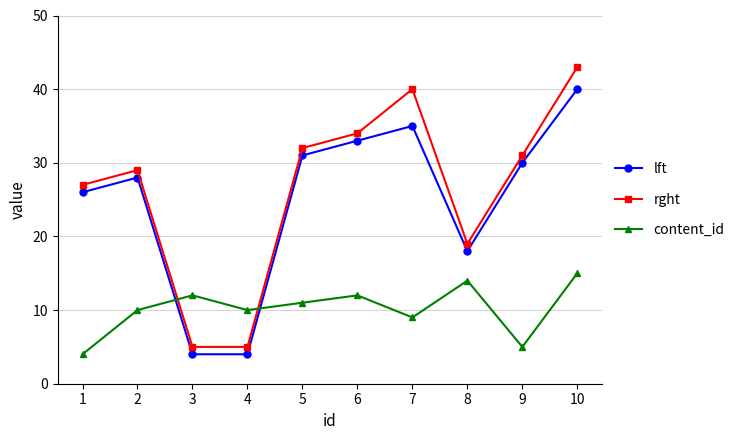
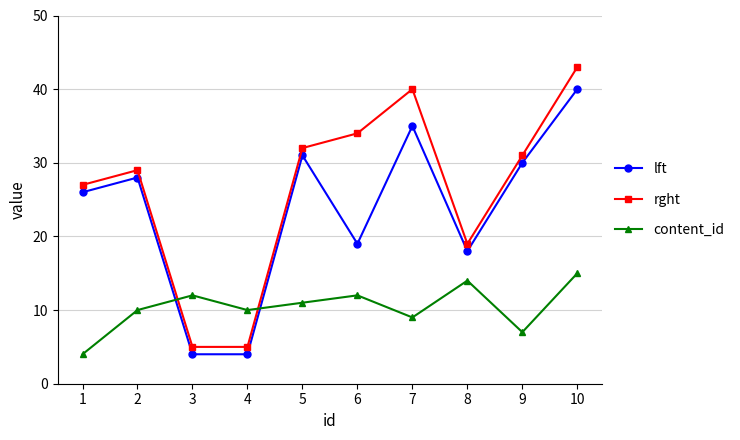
lft, 6: 33 -> 19
content_id, 9: 5 -> 7
